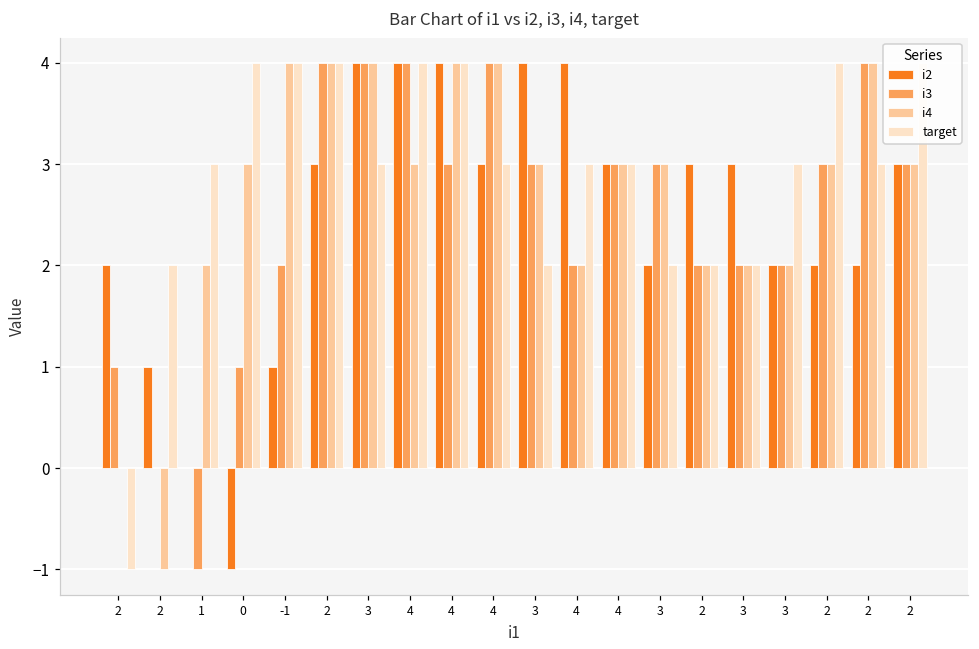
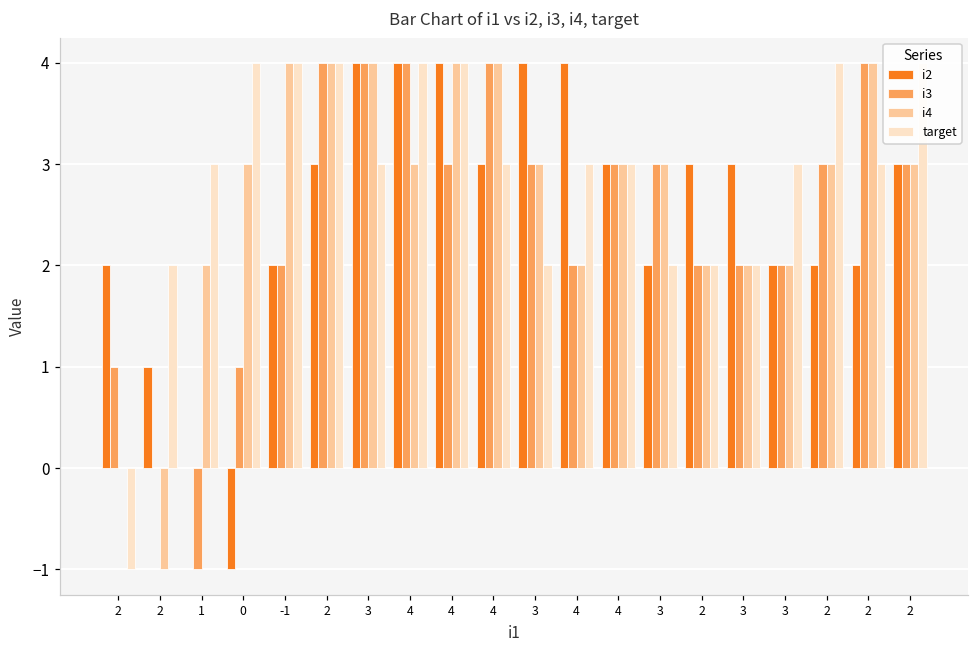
i2, -1: 1 -> 2
